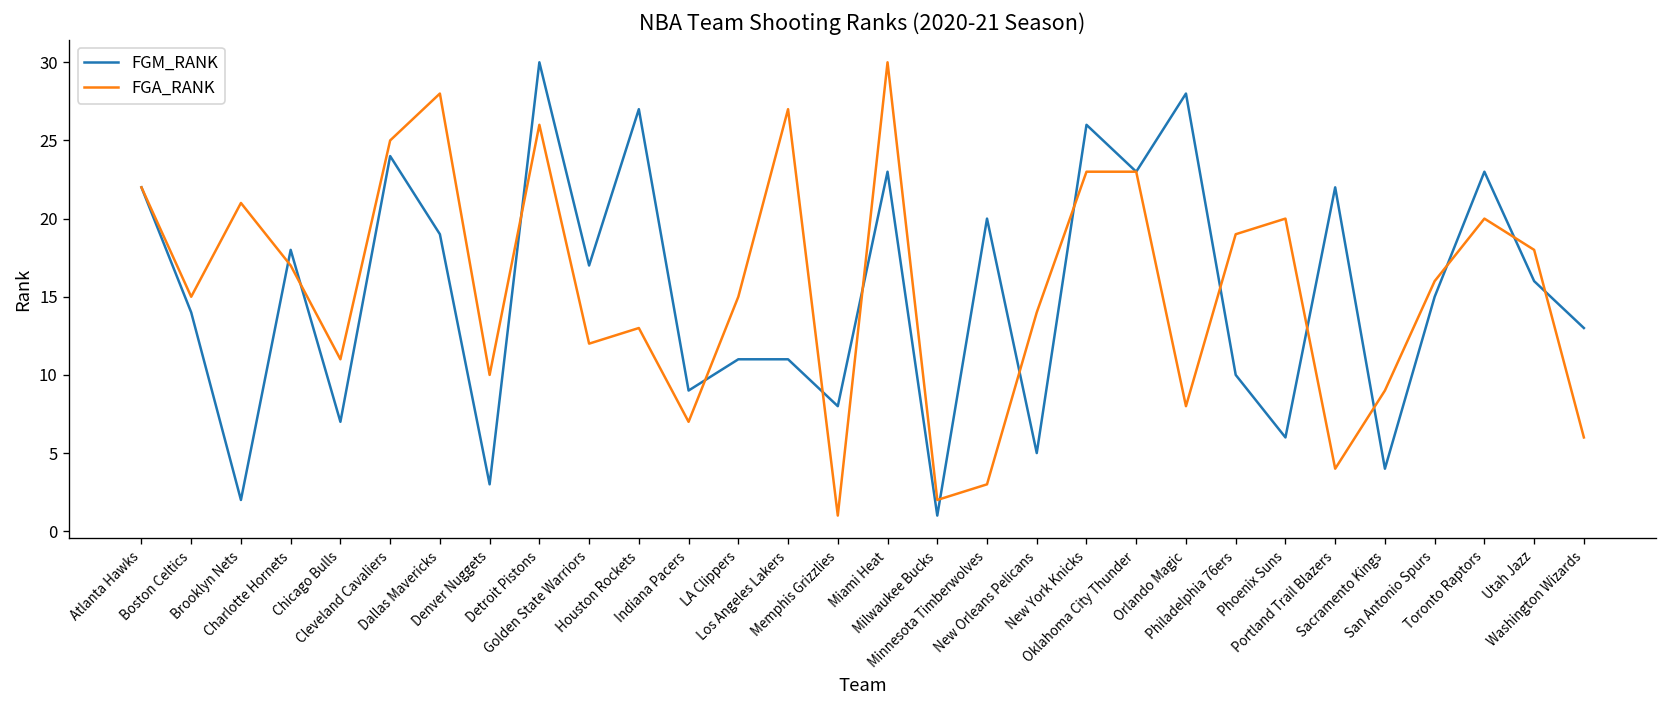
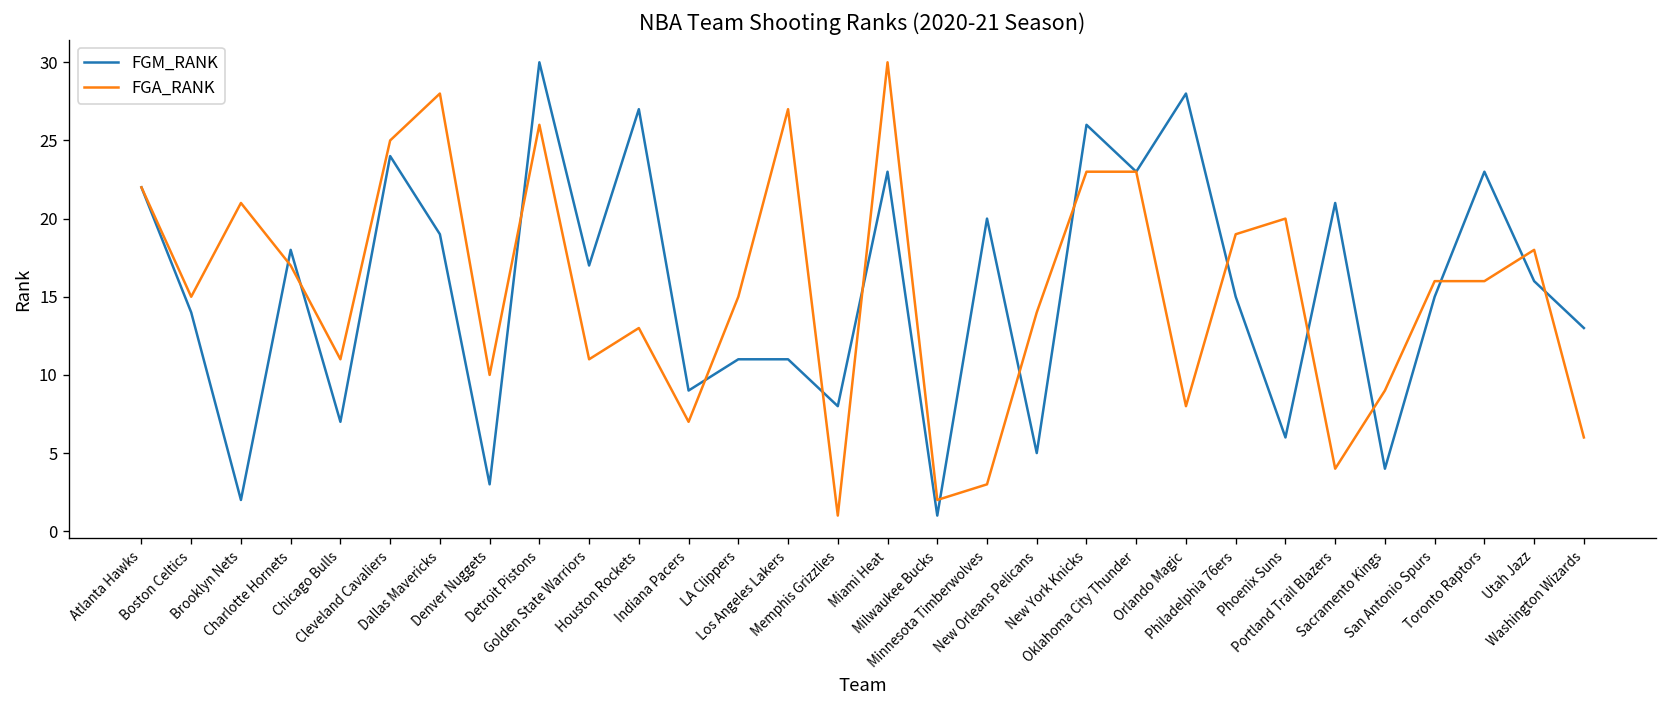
FGA_RANK, Golden State Warriors: 12 -> 11
FGM_RANK, Philadelphia 76ers: 10 -> 15
FGM_RANK, Portland Trail Blazers: 22 -> 21
FGA_RANK, Toronto Raptors: 20 -> 16
